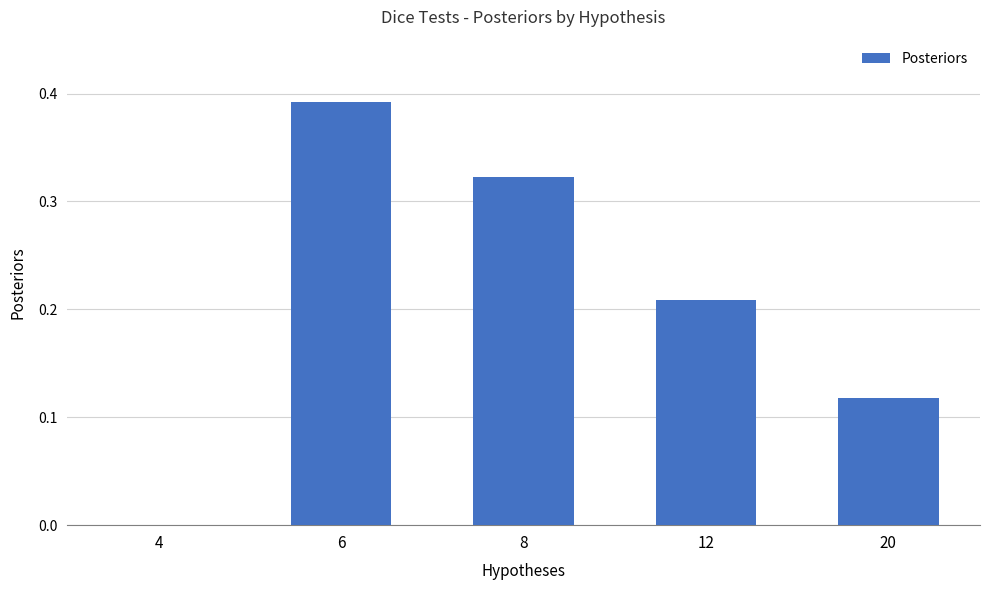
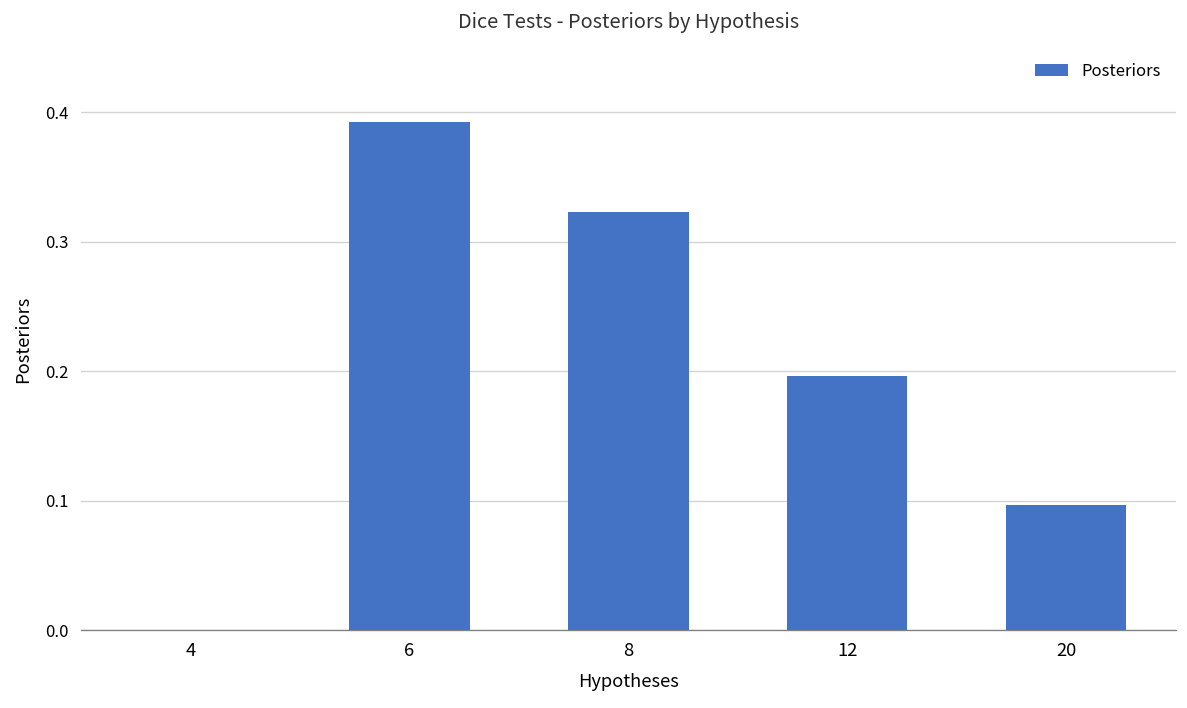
12: 0.209 -> 0.196
20: 0.118 -> 0.097
